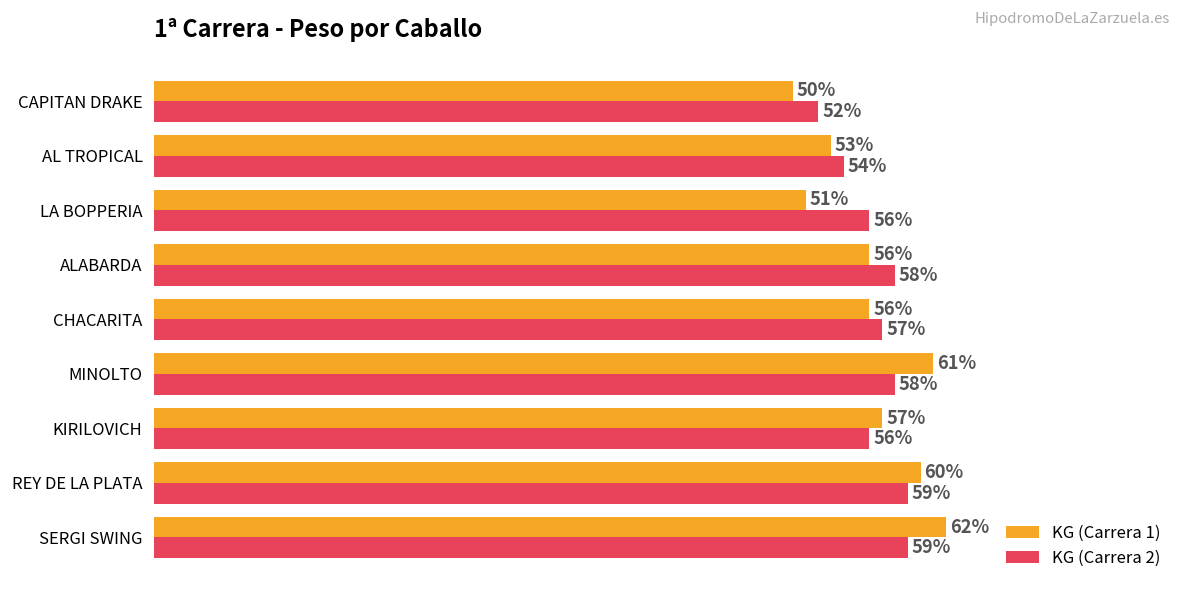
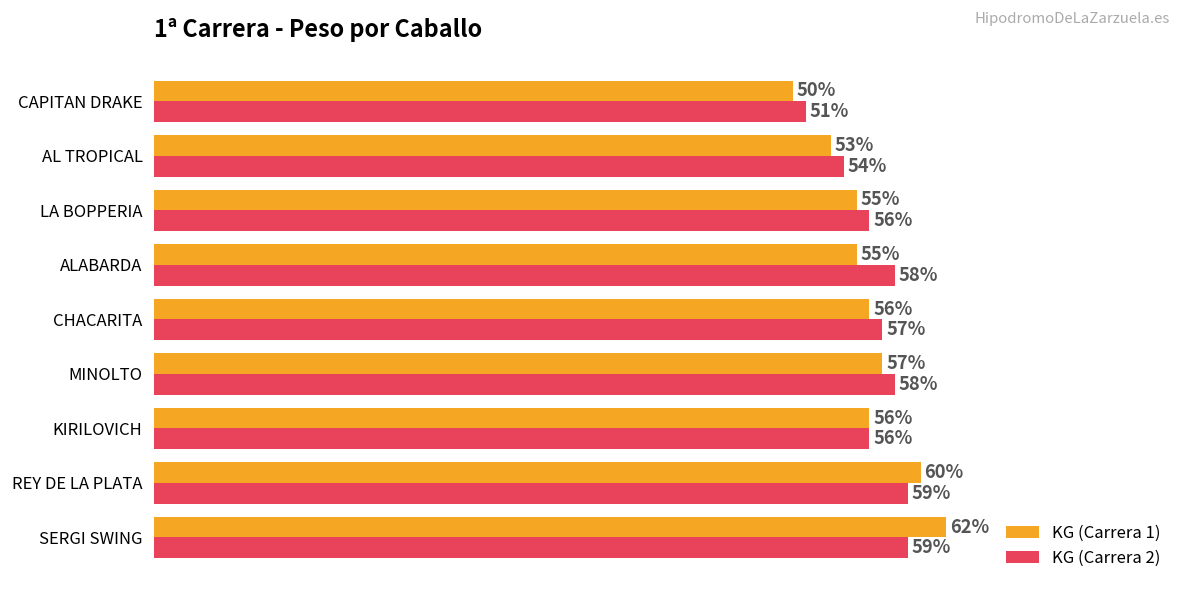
KG (Carrera 2), CAPITAN DRAKE: 52% -> 51%
KG (Carrera 1), LA BOPPERIA: 51% -> 55%
KG (Carrera 1), ALABARDA: 56% -> 55%
KG (Carrera 1), MINOLTO: 61% -> 57%
KG (Carrera 1), KIRILOVICH: 57% -> 56%
